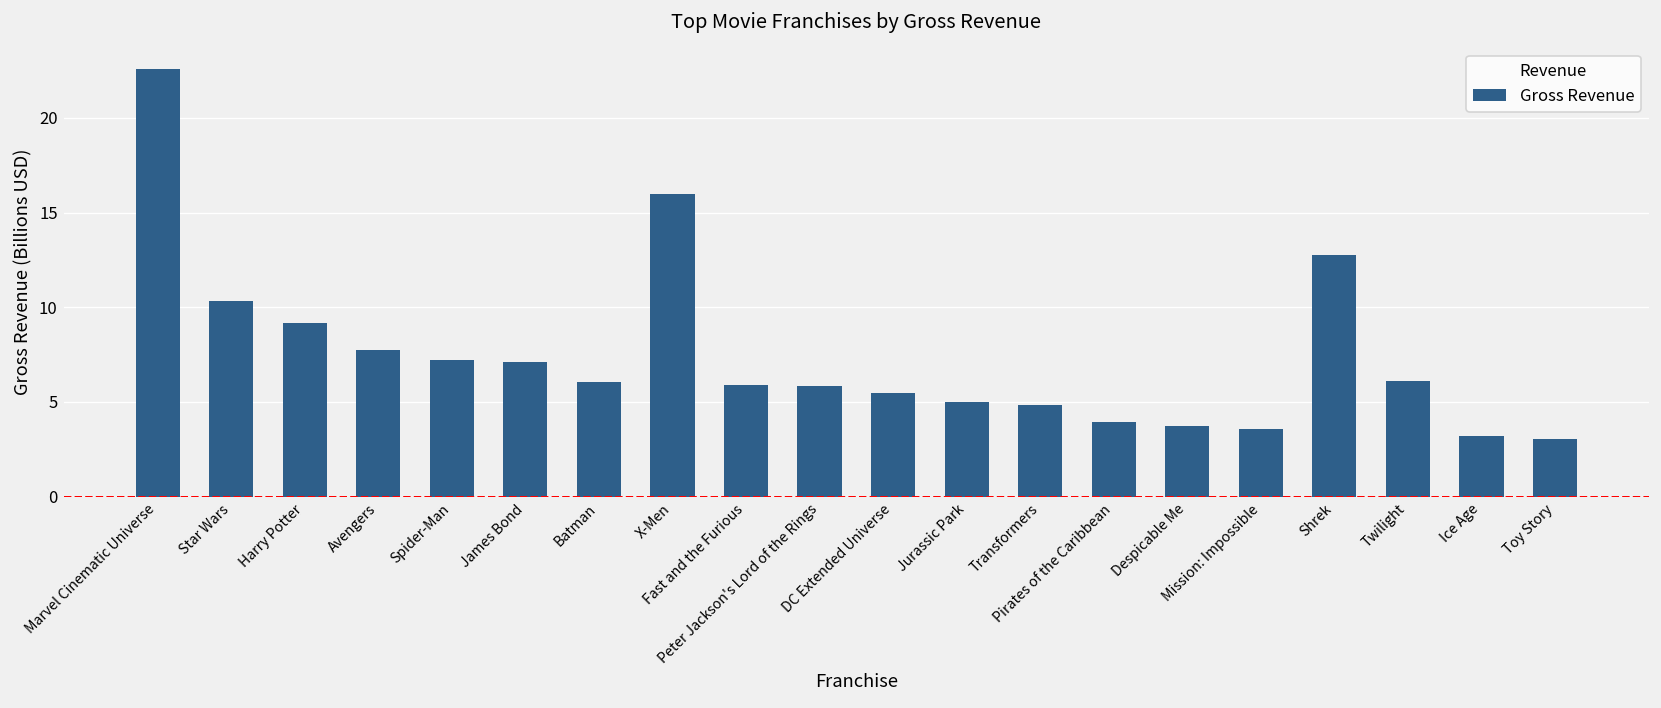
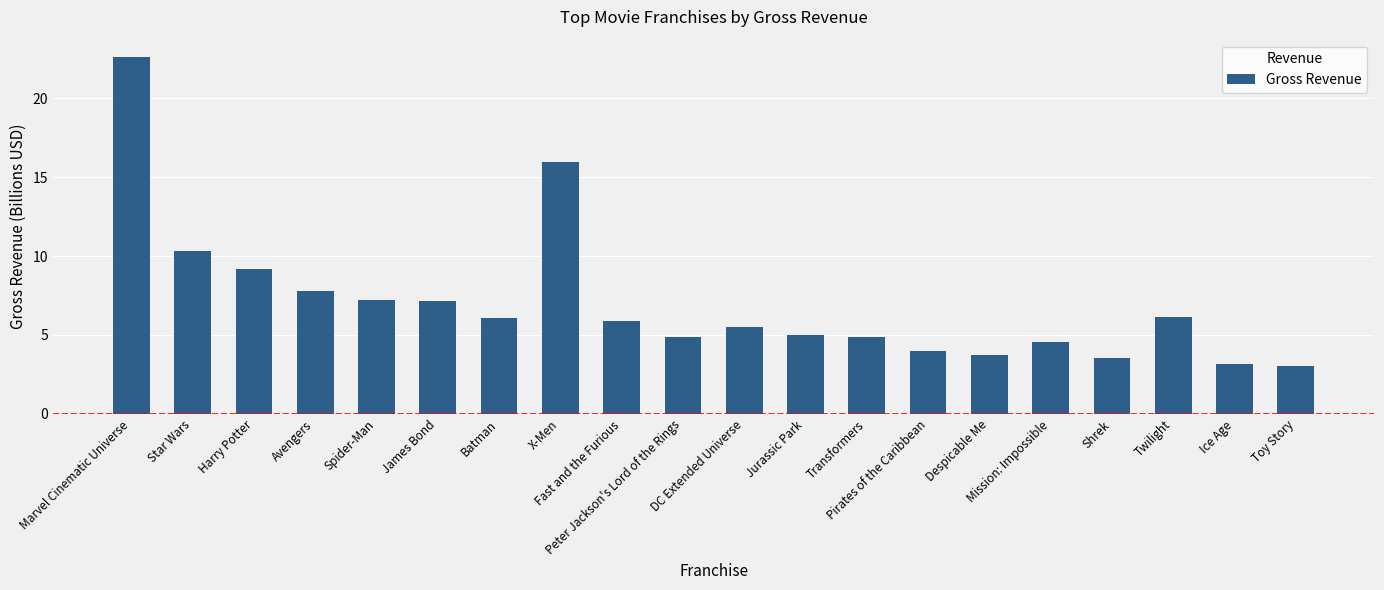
Peter Jackson's Lord of the Rings: 5.9 -> 4.9
Mission: Impossible: 3.6 -> 4.5
Shrek: 12.7 -> 3.5
